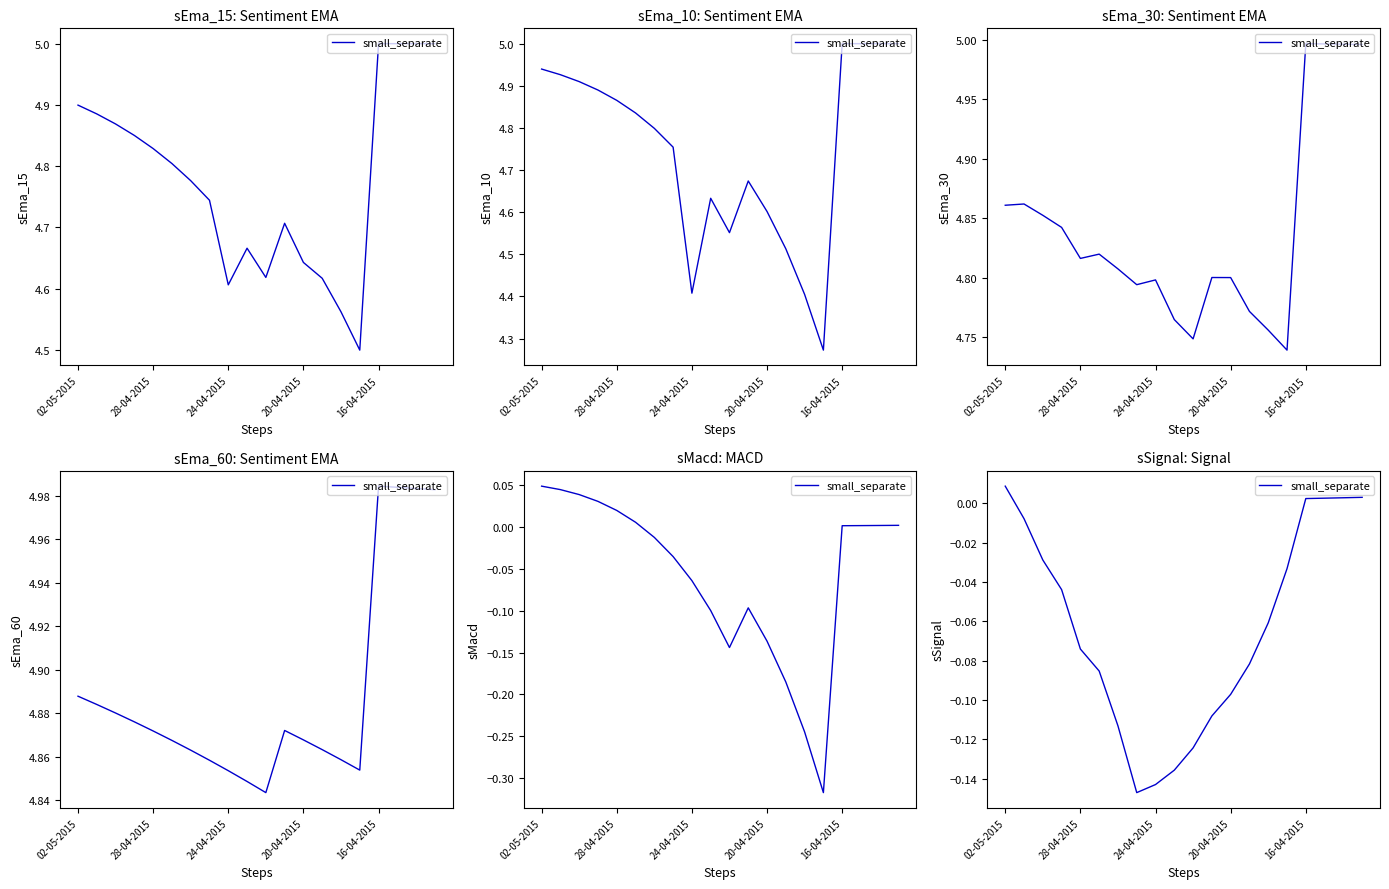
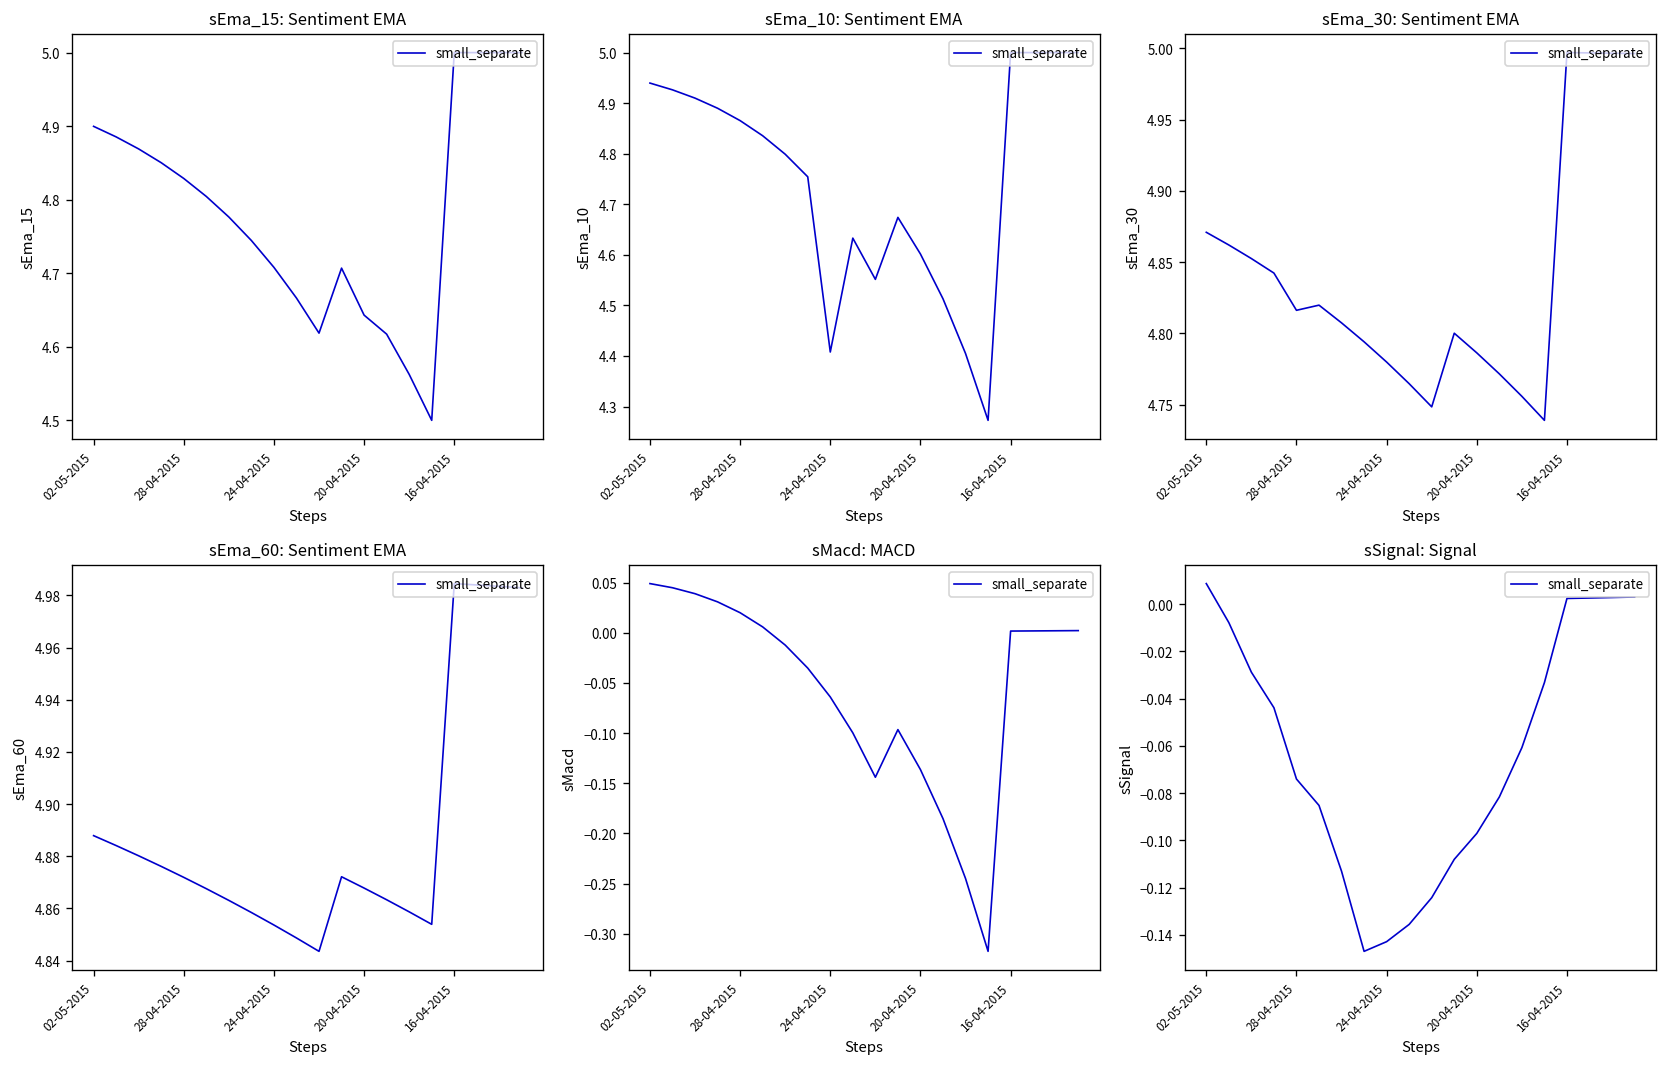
sEma_15: Sentiment EMA, 24-04-2015: 4.61 -> 4.71
sEma_30: Sentiment EMA, 02-05-2015: 4.861 -> 4.871
sEma_30: Sentiment EMA, 24-04-2015: 4.798 -> 4.780
sEma_30: Sentiment EMA, 20-04-2015: 4.800 -> 4.786
